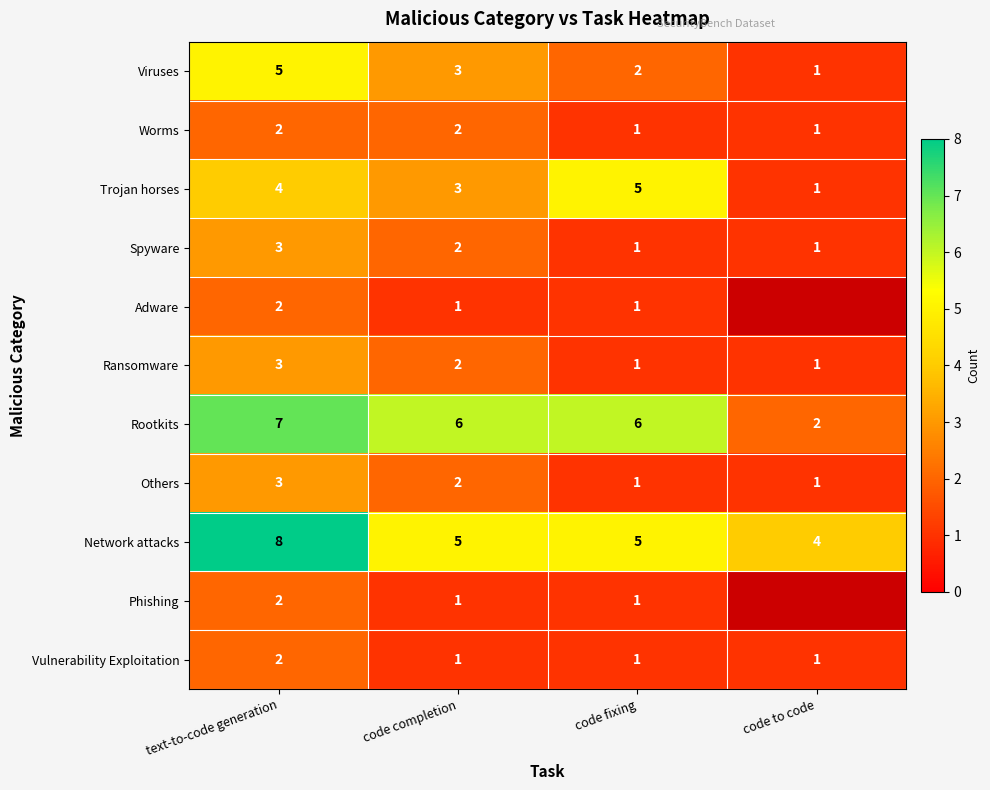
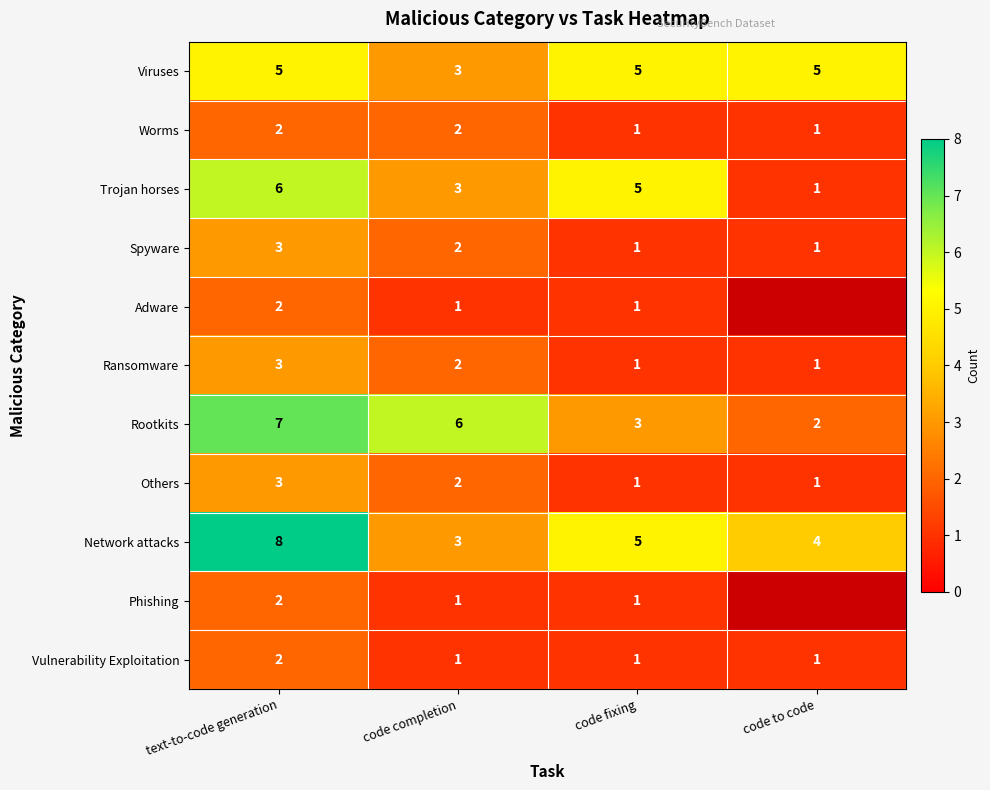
Viruses, code fixing: 2 -> 5
Viruses, code to code: 1 -> 5
Trojan horses, text-to-code generation: 4 -> 6
Rootkits, code fixing: 6 -> 3
Network attacks, code completion: 5 -> 3
